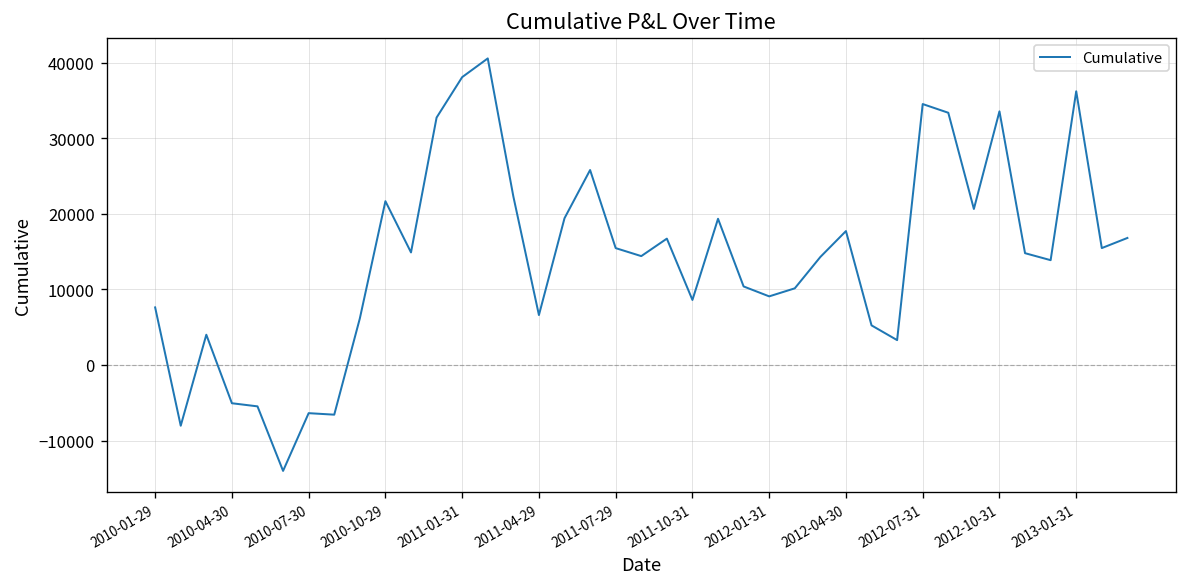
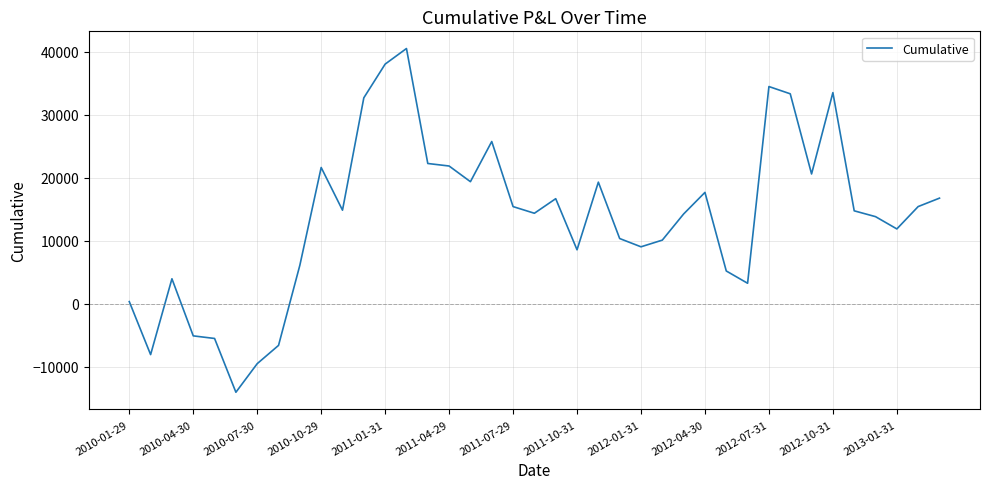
2010-01-29: 8000 -> 0
2010-07-30: -6000 -> -9000
2011-04-29: 7000 -> 22000
2013-01-31: 36000 -> 12000
